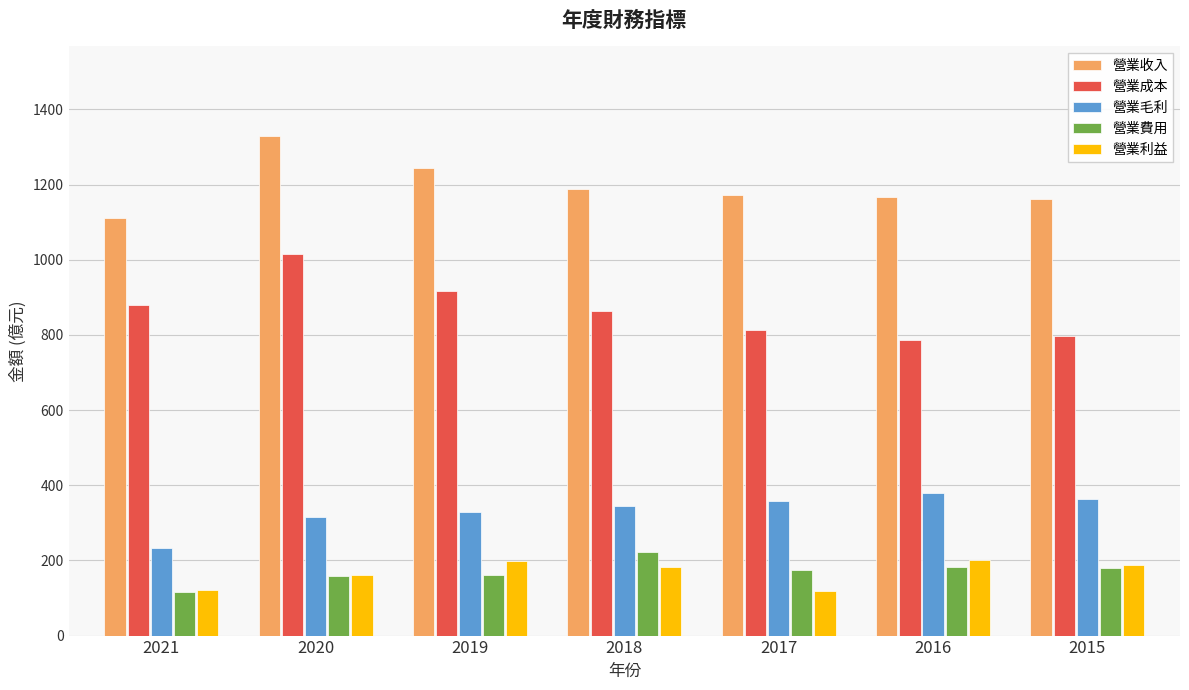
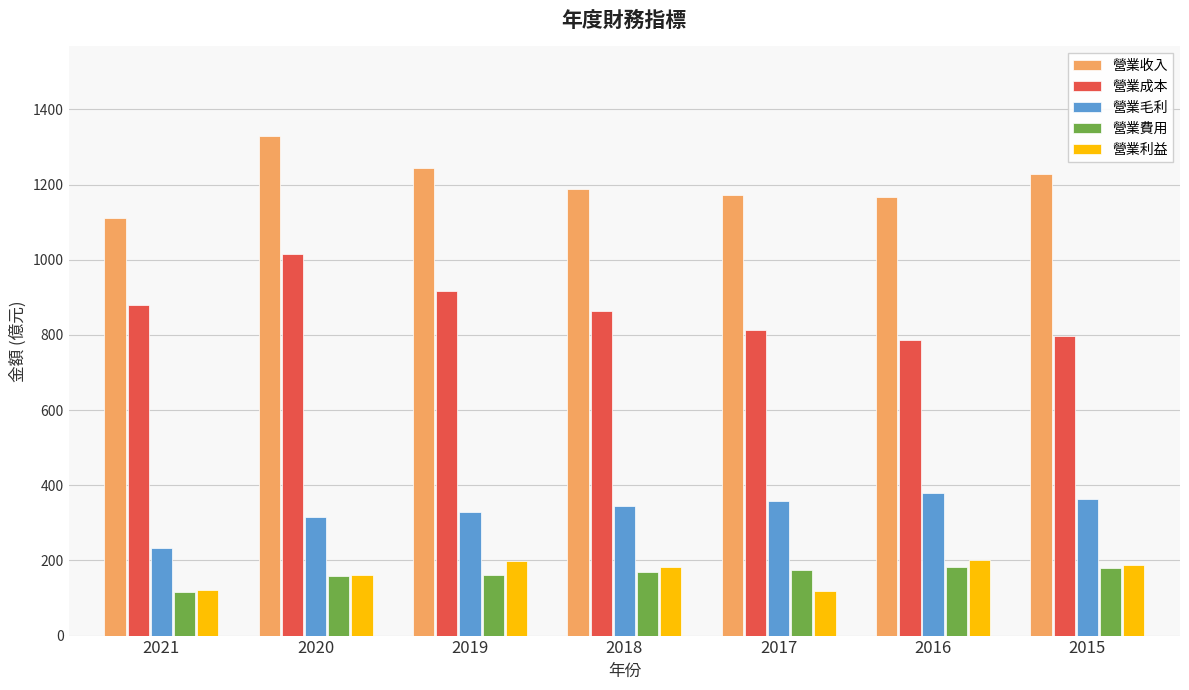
營業費用, 2018: 220 -> 170
營業收入, 2015: 1160 -> 1230
